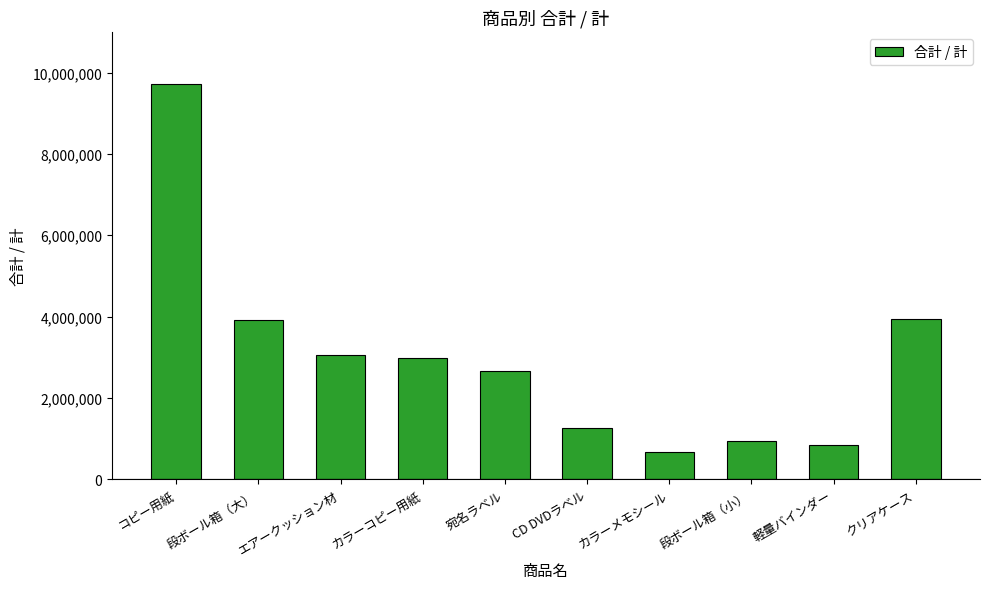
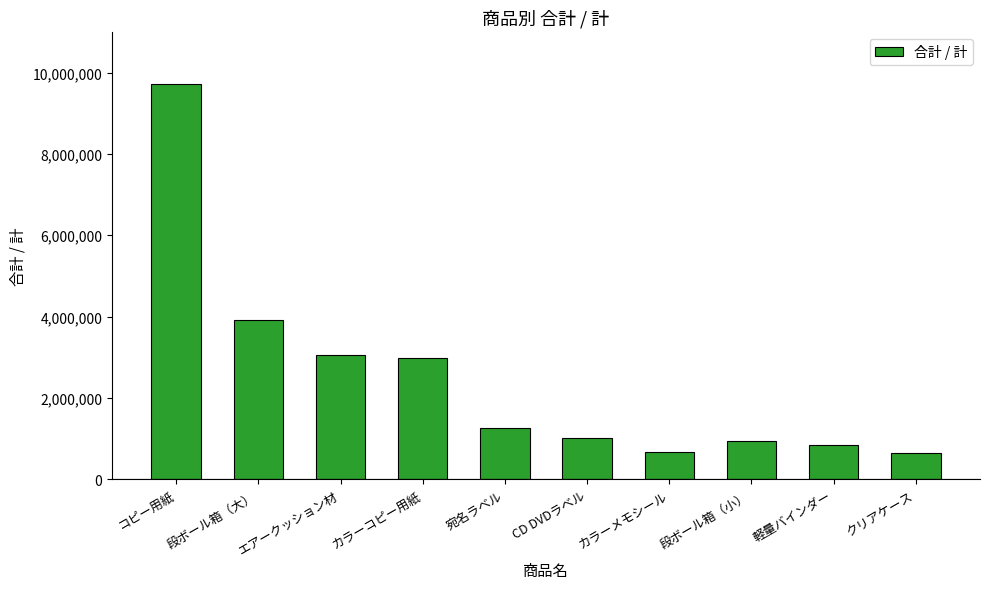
宛名ラベル: 2,700,000 -> 1,300,000
CD DVDラベル: 1,300,000 -> 1,000,000
クリアケース: 3,900,000 -> 600,000
